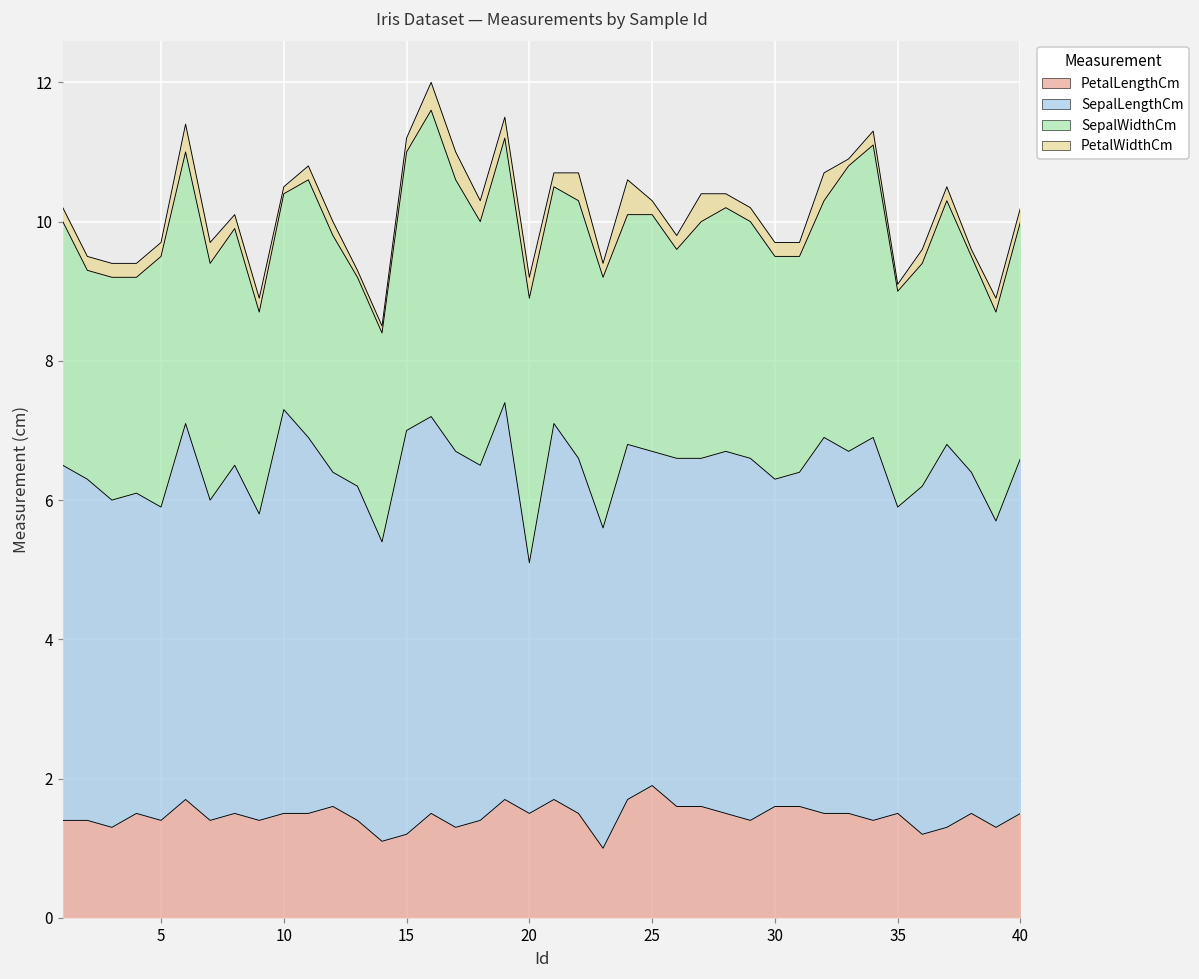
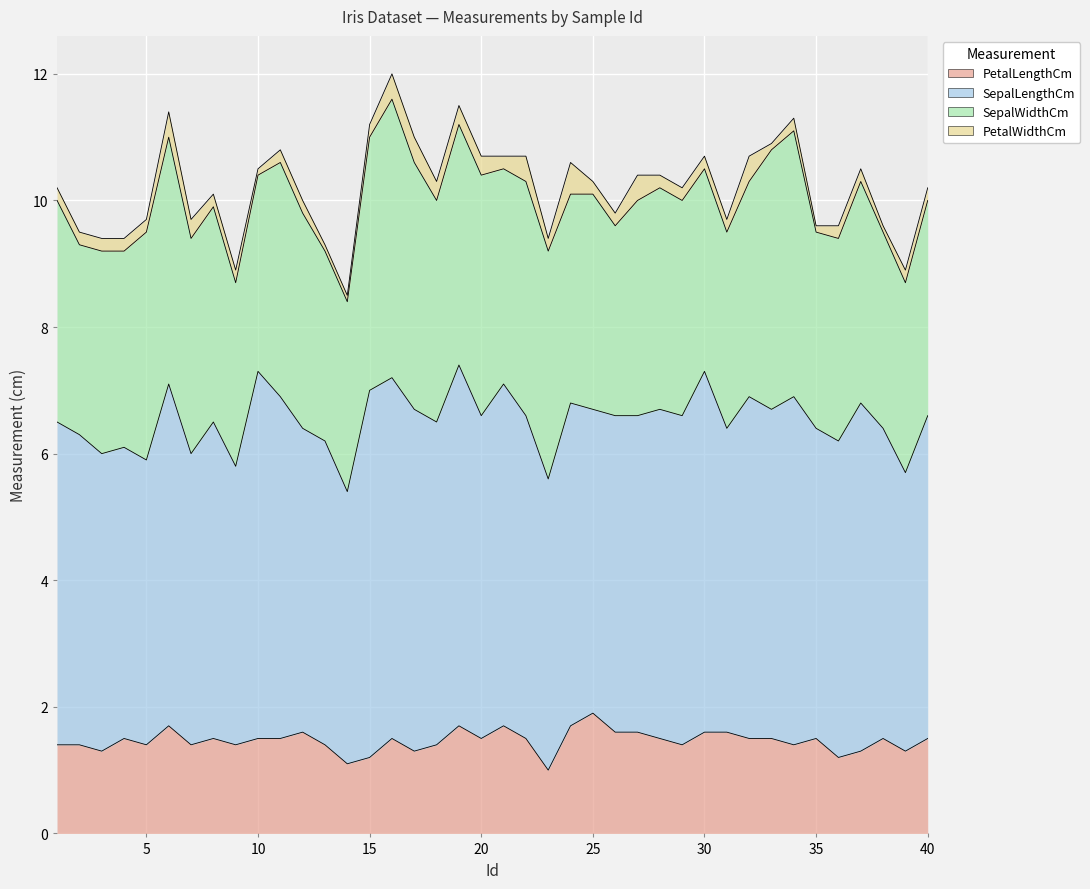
SepalLengthCm, 20: 3.6 -> 5.1
SepalLengthCm, 30: 4.7 -> 5.7
SepalLengthCm, 35: 4.4 -> 4.9
